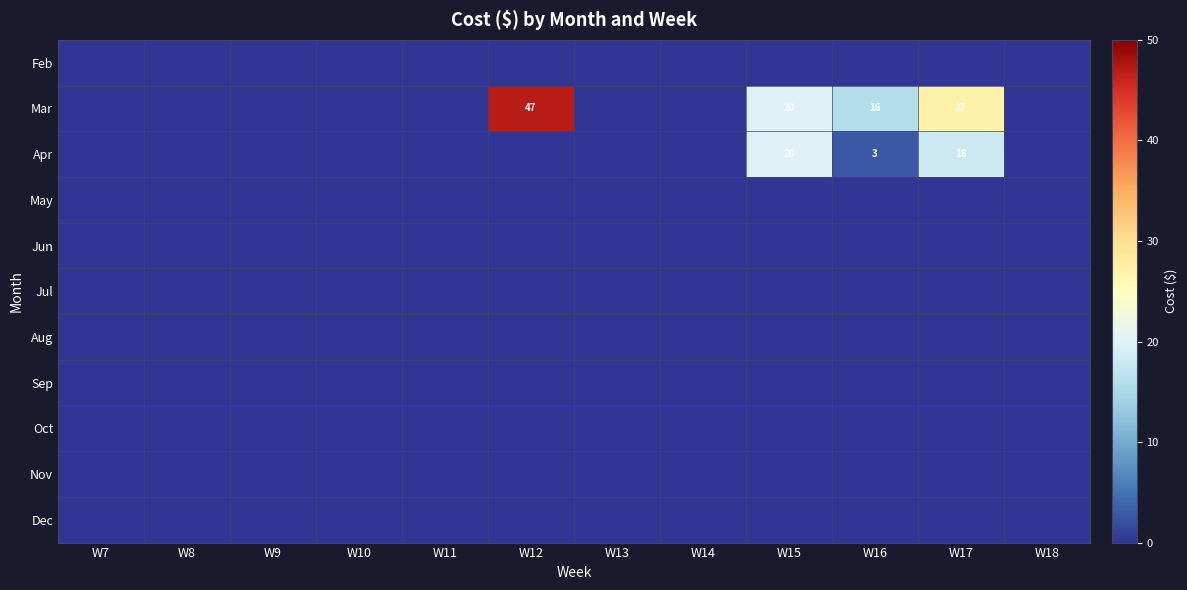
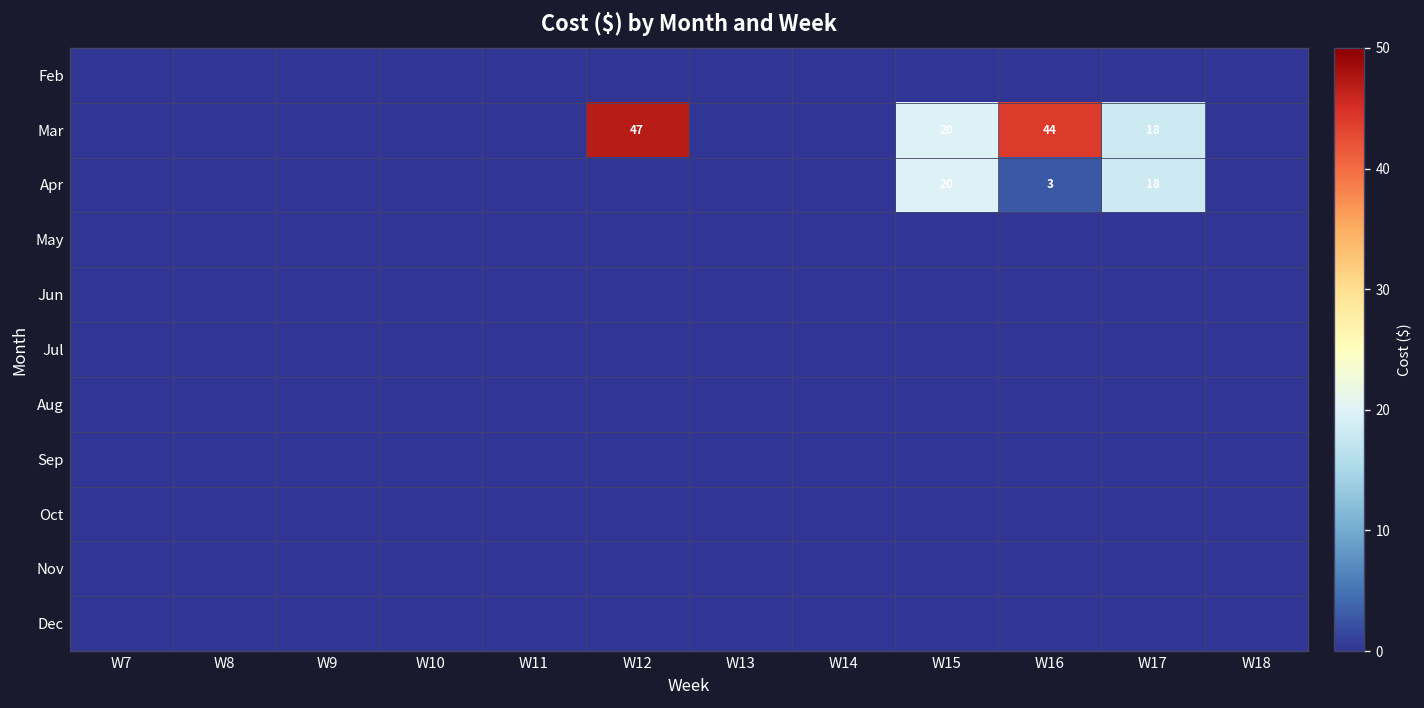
Mar, W16: 16 -> 44
Mar, W17: 27 -> 18
